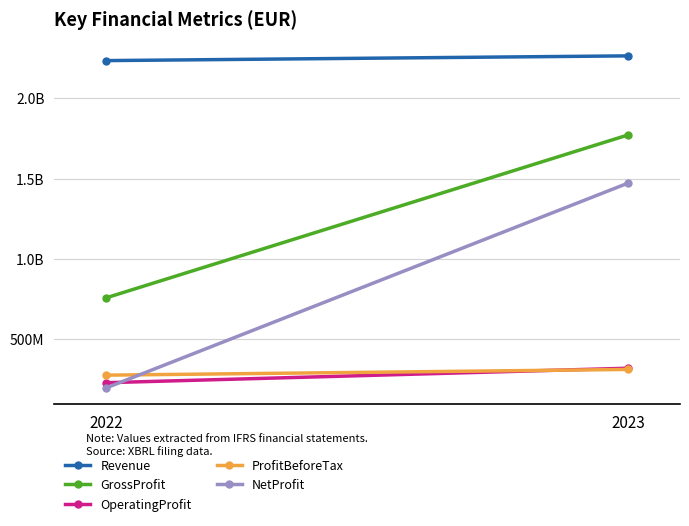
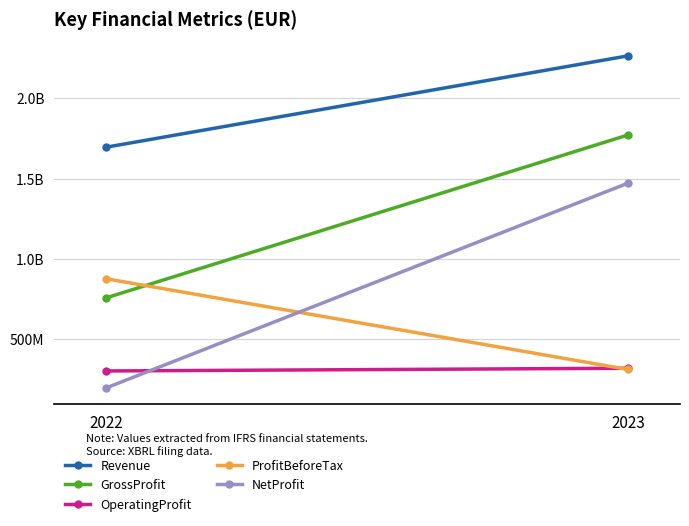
Revenue, 2022: 2230000000 -> 1700000000
OperatingProfit, 2022: 230000000 -> 300000000
ProfitBeforeTax, 2022: 280000000 -> 880000000
